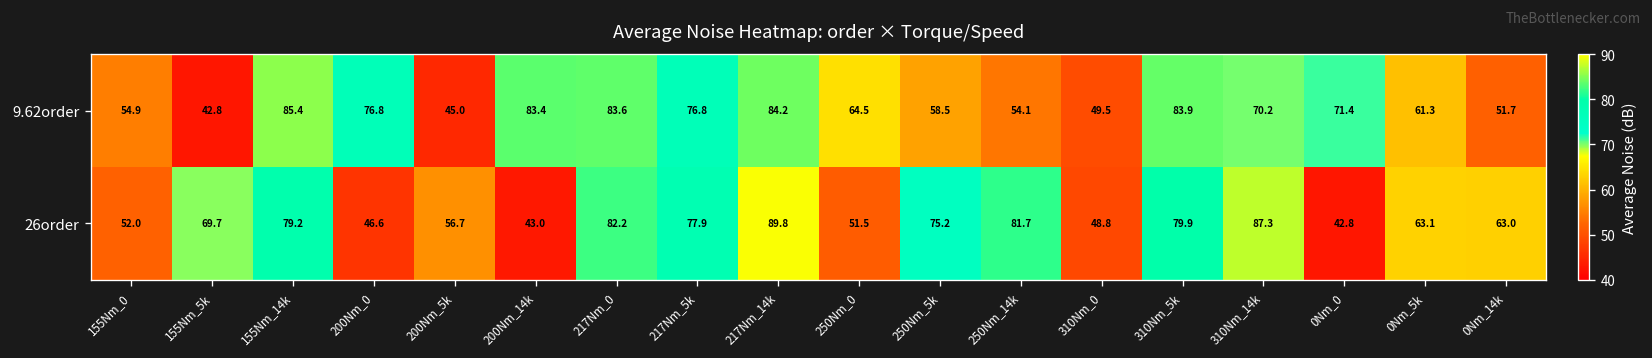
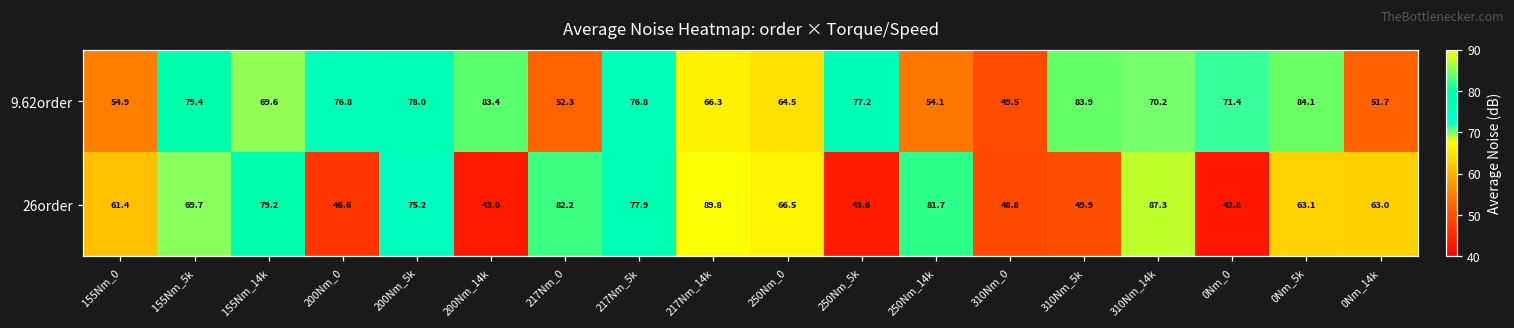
9.62order, 155Nm_5k: 42.8 -> 79.4
9.62order, 155Nm_14k: 85.4 -> 69.6
9.62order, 200Nm_5k: 45.0 -> 78.0
9.62order, 217Nm_0: 83.6 -> 52.3
9.62order, 217Nm_14k: 84.2 -> 66.3
9.62order, 250Nm_5k: 58.5 -> 77.2
9.62order, 0Nm_5k: 61.3 -> 84.1
26order, 155Nm_0: 52.0 -> 61.4
26order, 200Nm_5k: 56.7 -> 75.2
26order, 250Nm_0: 51.5 -> 66.5
26order, 250Nm_5k: 75.2 -> 43.6
26order, 310Nm_5k: 79.9 -> 49.9
